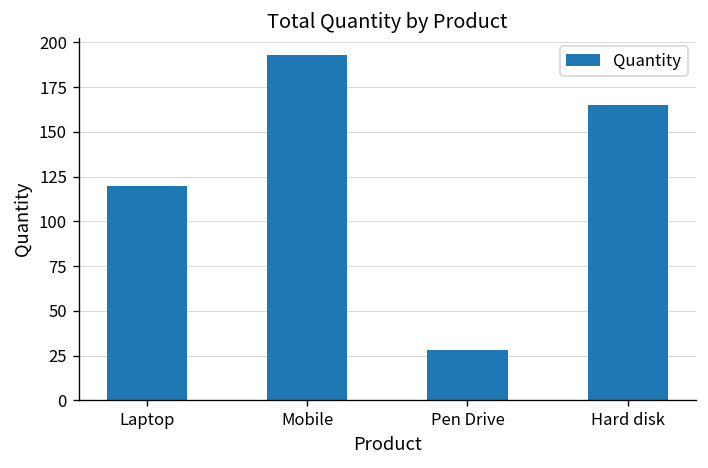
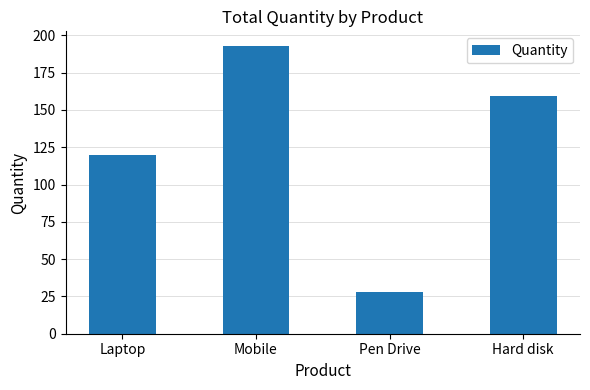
Hard disk: 165 -> 159
